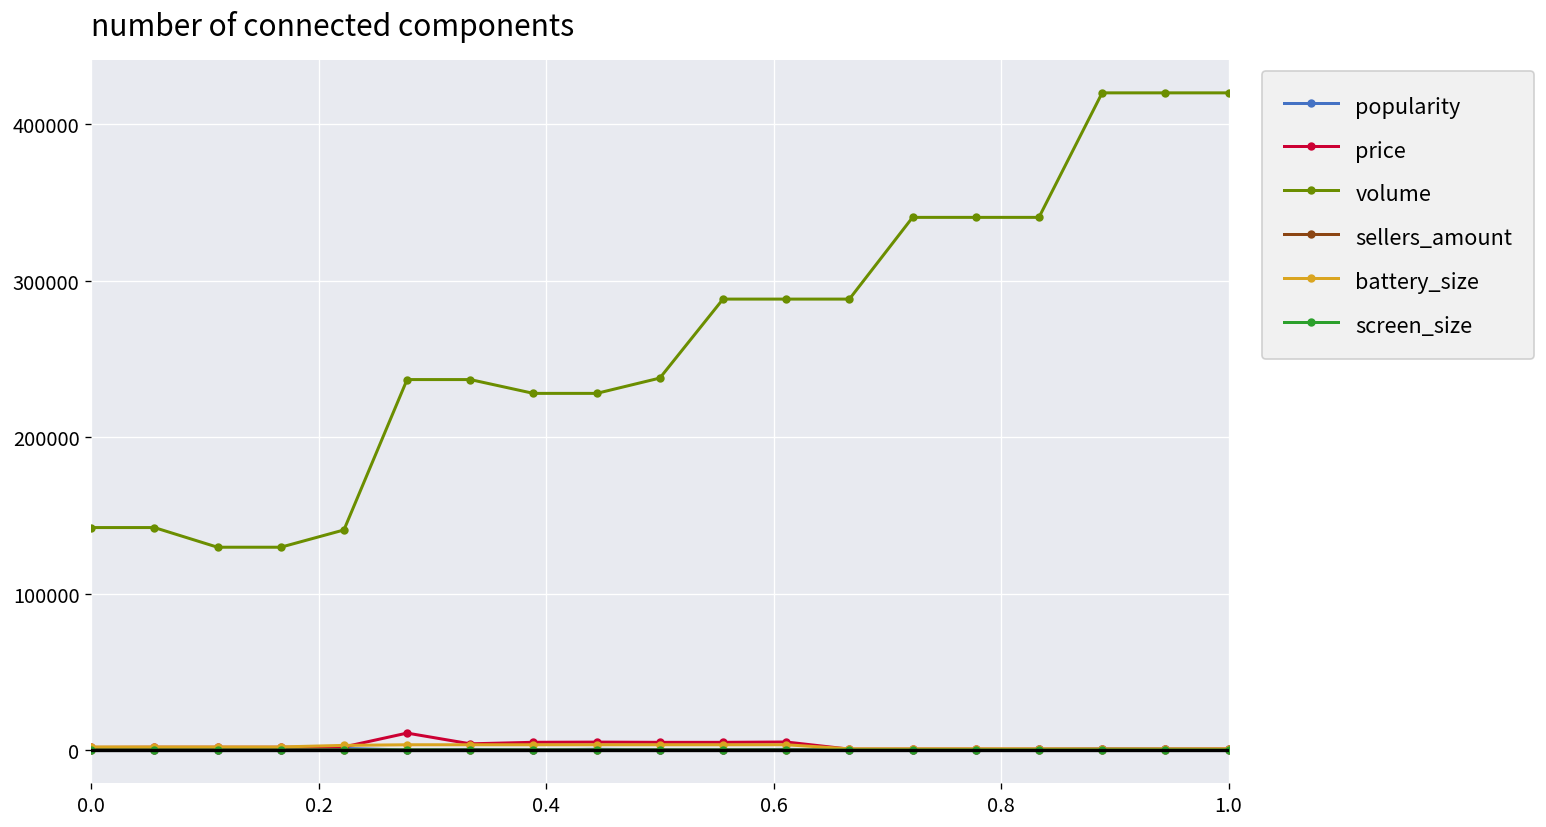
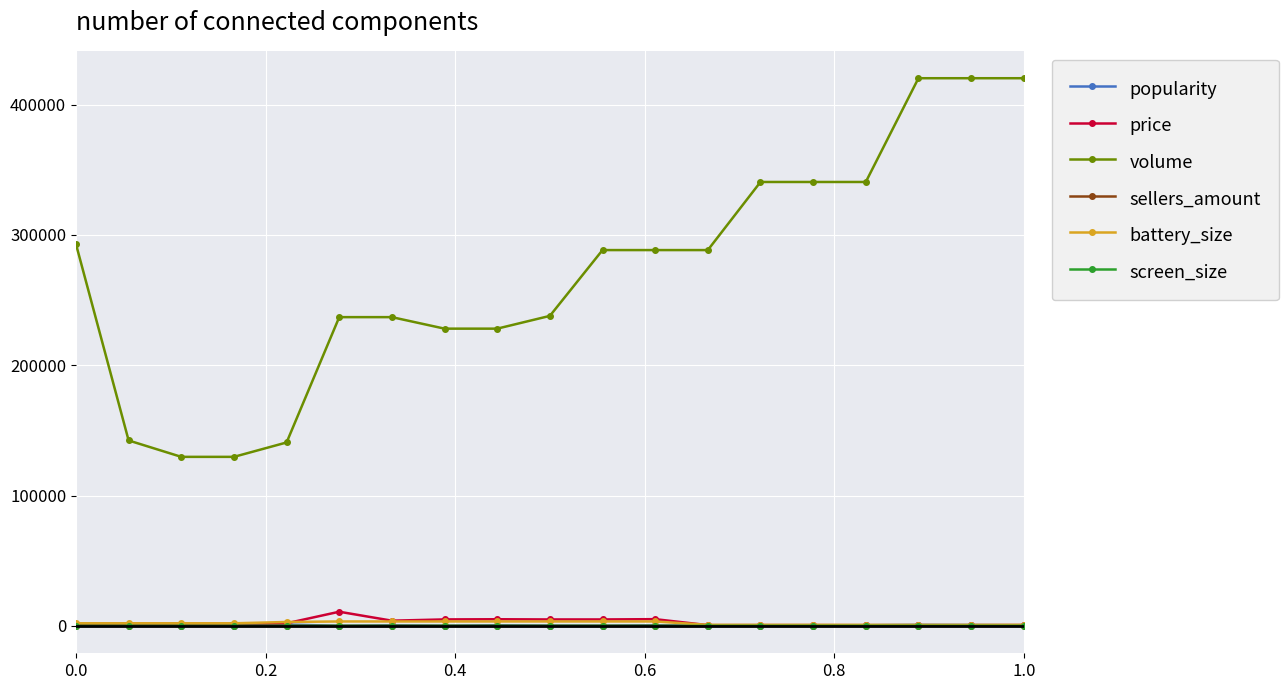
volume, 0.0: 142000 -> 293000
